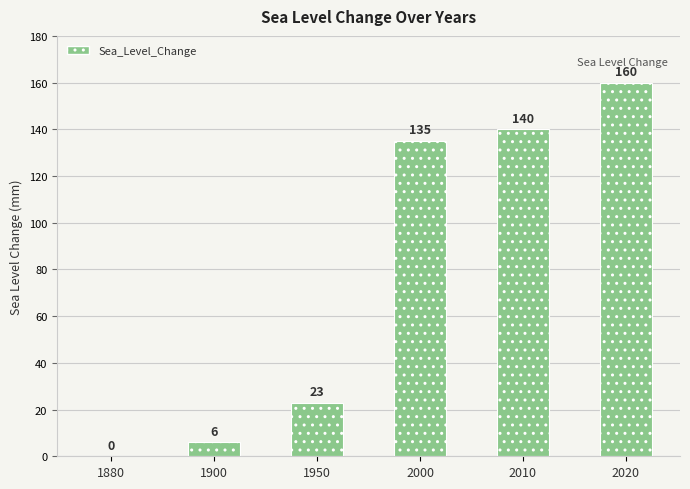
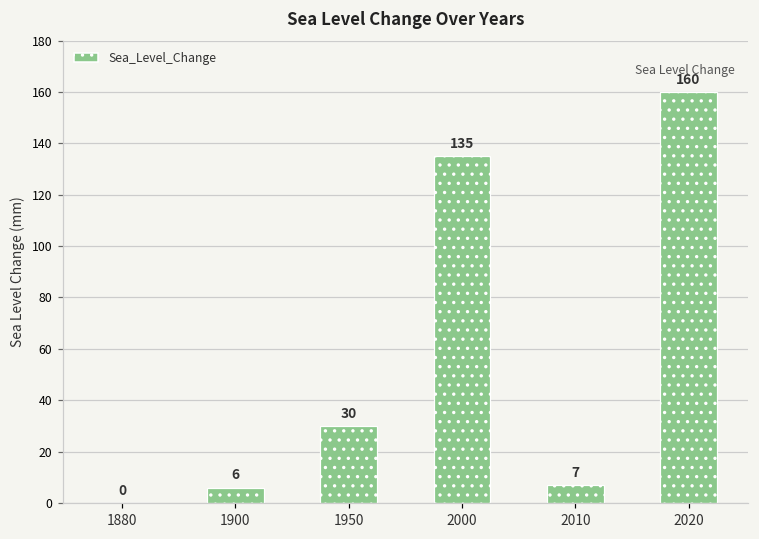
1950: 23 -> 30
2010: 140 -> 7
